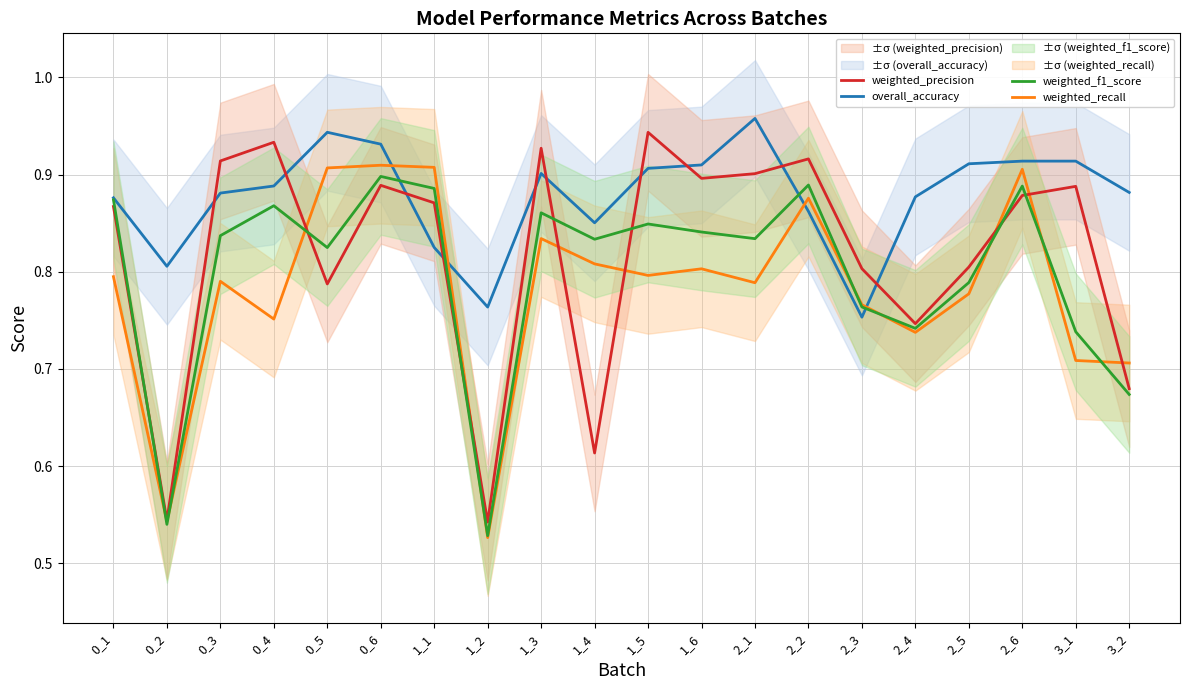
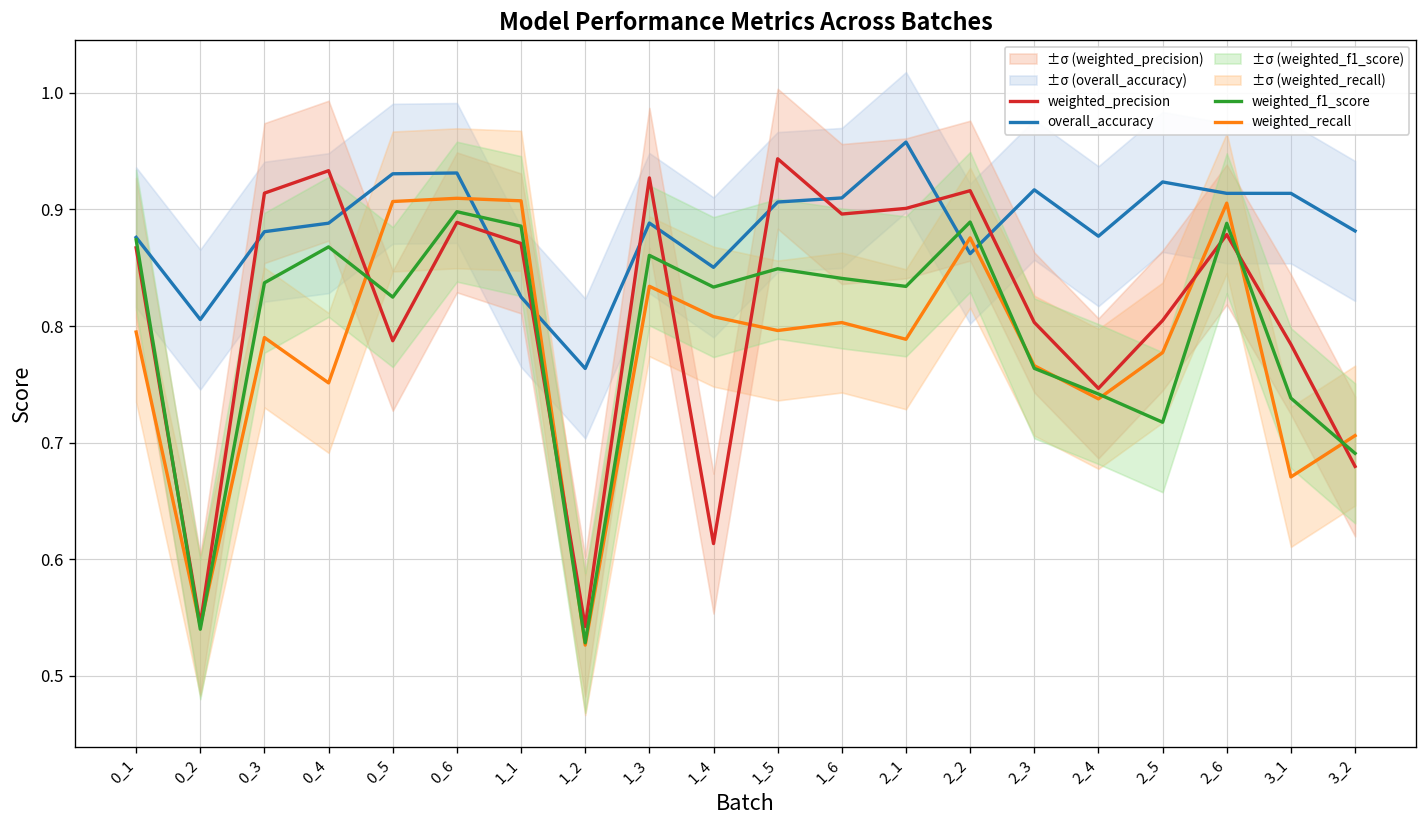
overall_accuracy, 0_5: 0.94 -> 0.93
overall_accuracy, 1_3: 0.90 -> 0.89
overall_accuracy, 2_3: 0.75 -> 0.92
overall_accuracy, 2_5: 0.91 -> 0.92
weighted_f1_score, 2_5: 0.79 -> 0.72
weighted_recall, 3_1: 0.71 -> 0.67
weighted_precision, 3_1: 0.89 -> 0.78
weighted_f1_score, 3_2: 0.67 -> 0.69
